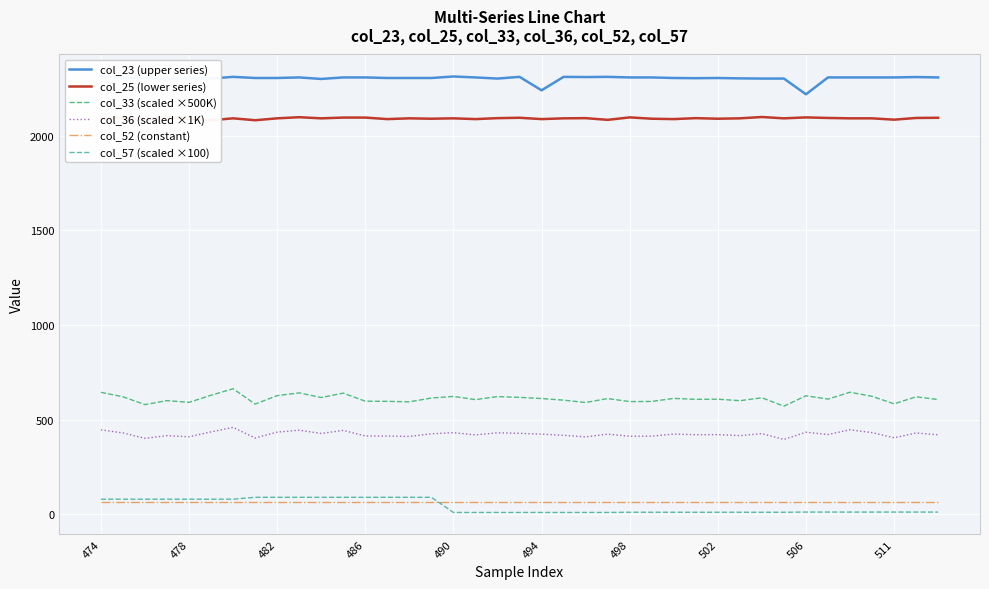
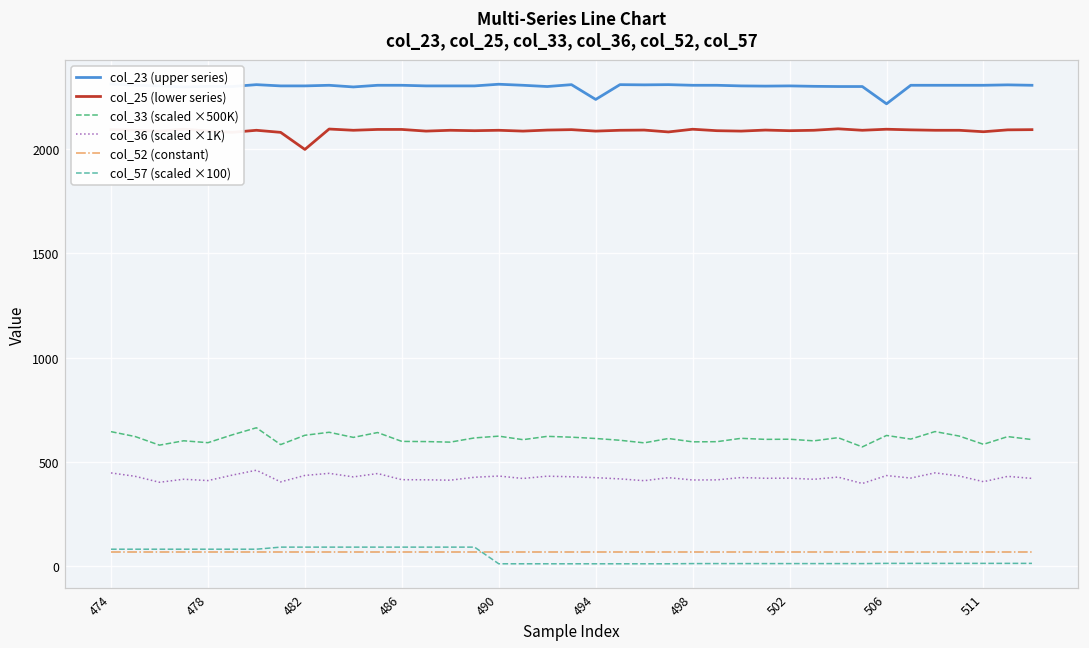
col_25 (lower series), 482: 2090 -> 2000
